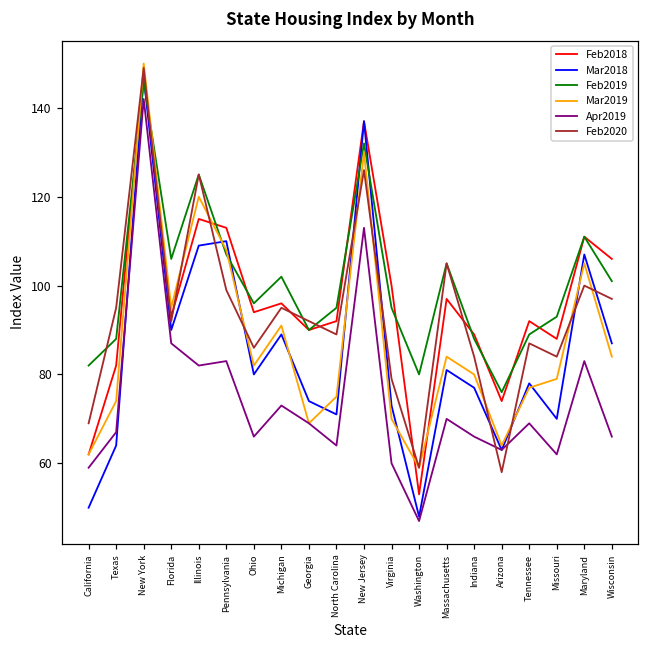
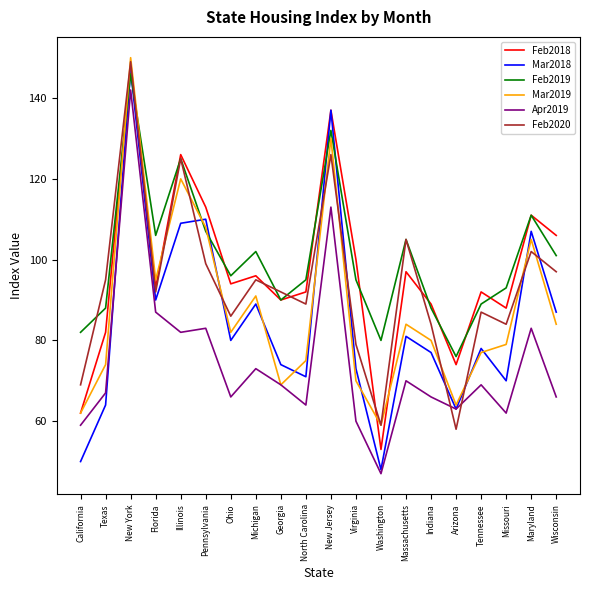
Feb2018, Illinois: 115 -> 126
Feb2020, Maryland: 100 -> 102
